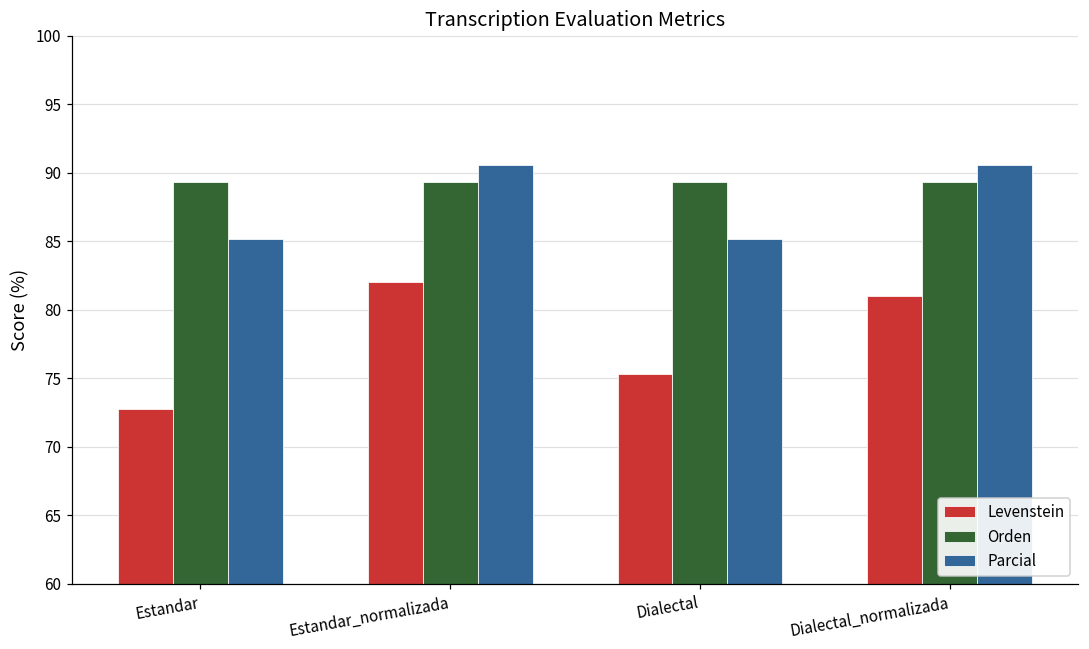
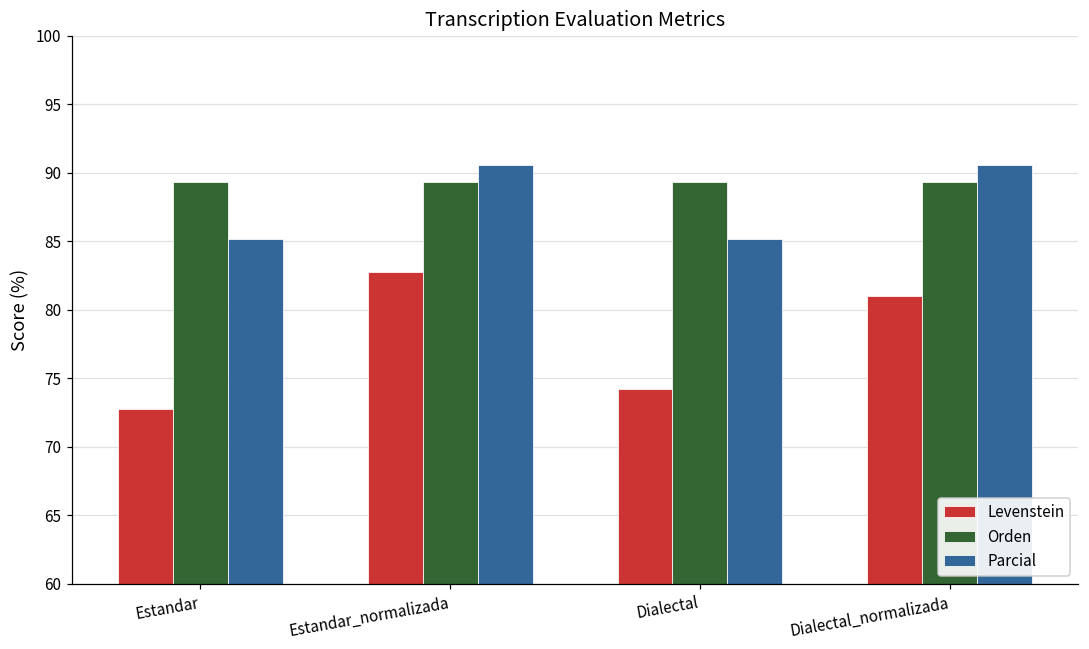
Levenstein, Estandar_normalizada: 82.0 -> 82.8
Levenstein, Dialectal: 75.3 -> 74.2
